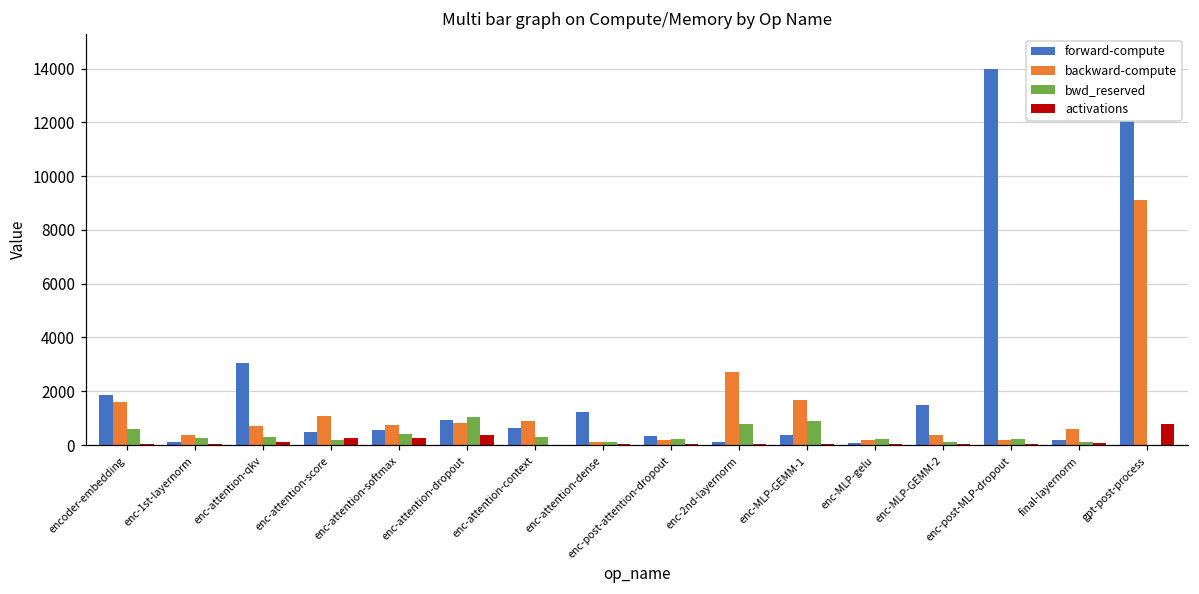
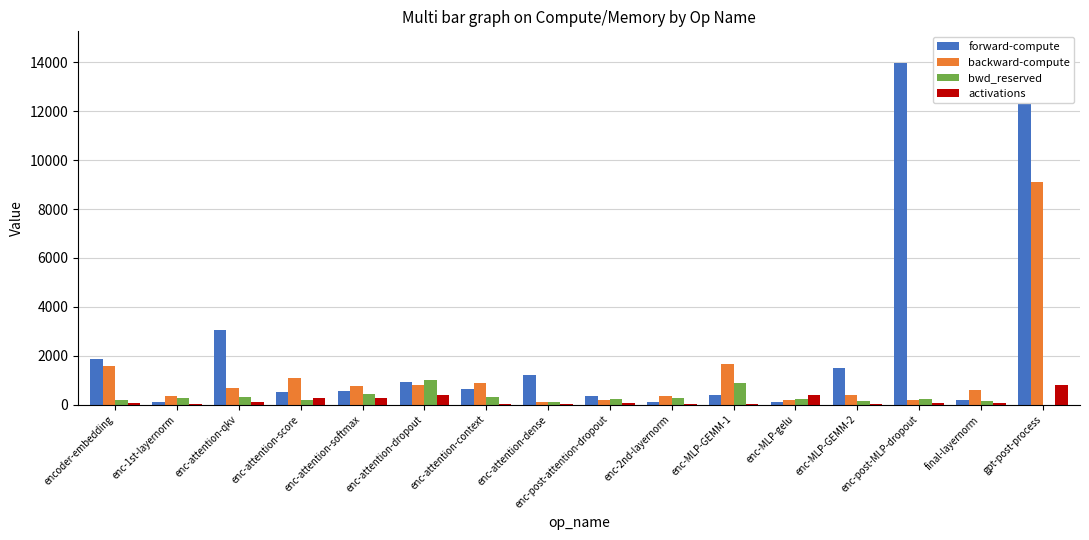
bwd_reserved, encoder-embedding: 600 -> 200
backward-compute, enc-2nd-layernorm: 2700 -> 400
bwd_reserved, enc-2nd-layernorm: 800 -> 300
activations, enc-MLP-gelu: 0 -> 400
